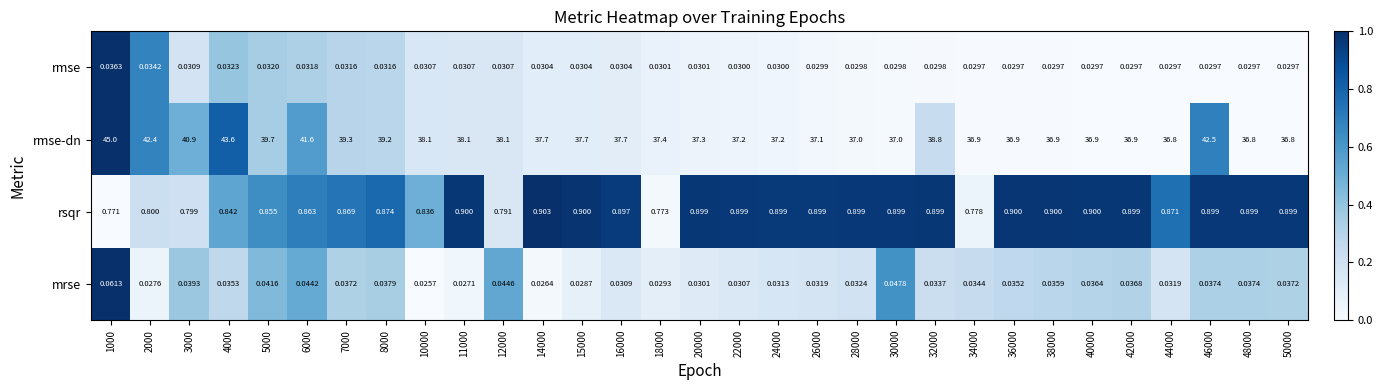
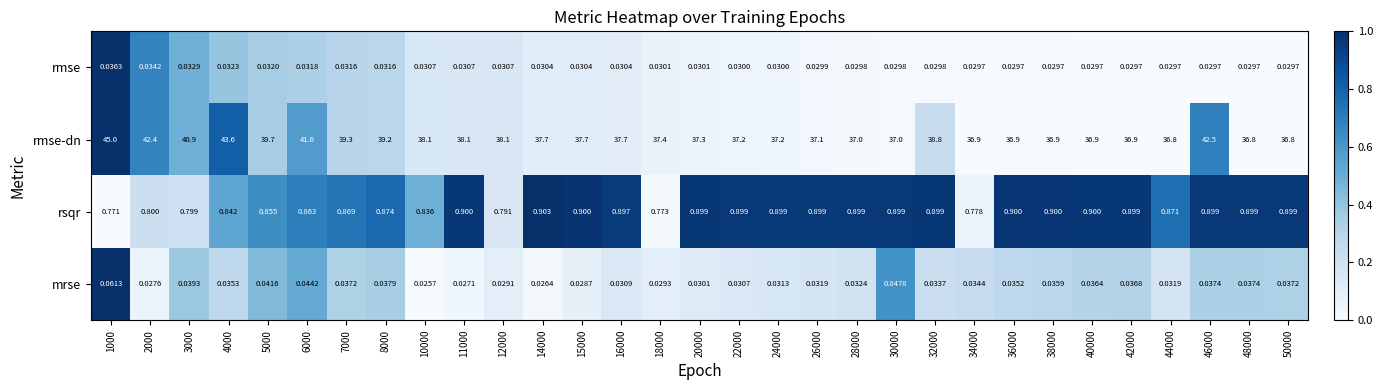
rmse, 3000: 0.0309 -> 0.0329
mrse, 12000: 0.0446 -> 0.0291
